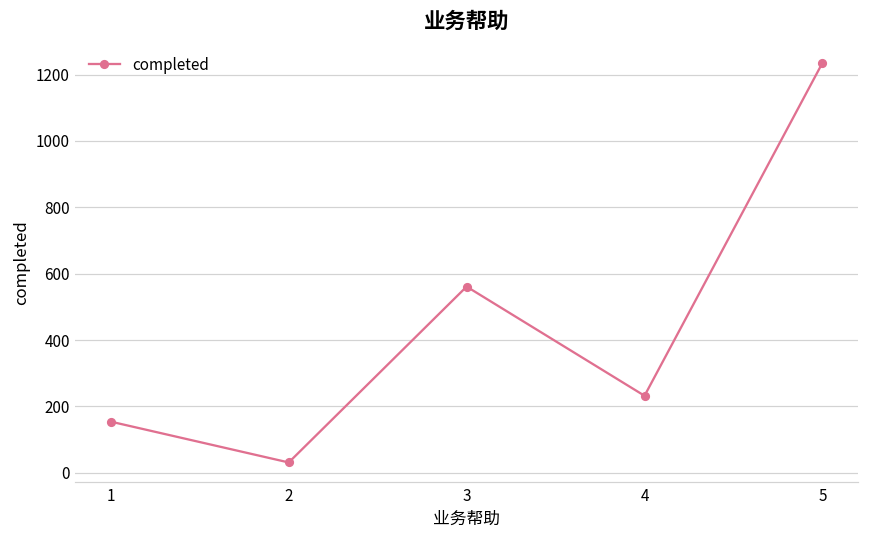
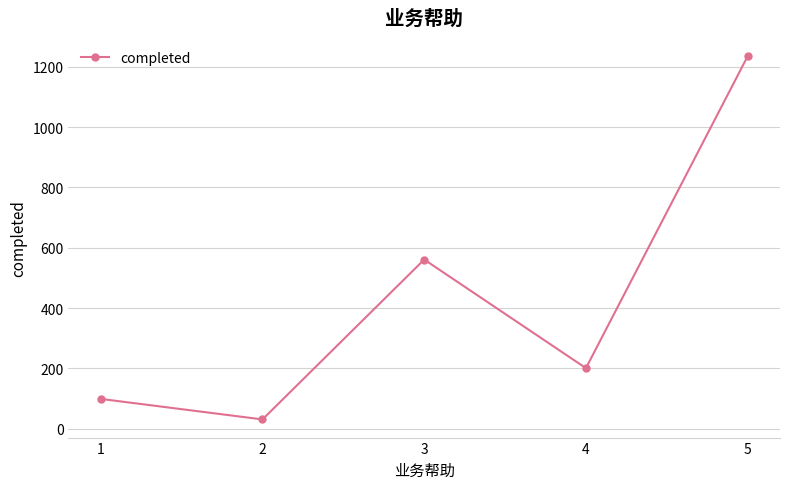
1: 150 -> 100
4: 230 -> 200
